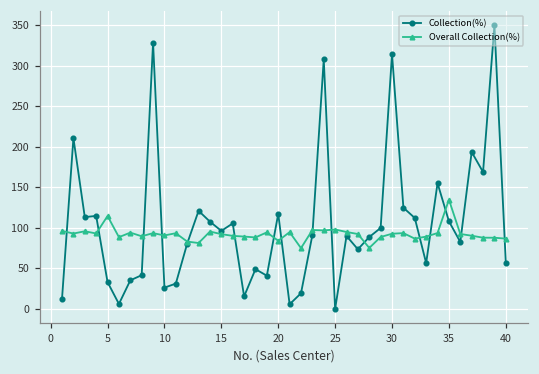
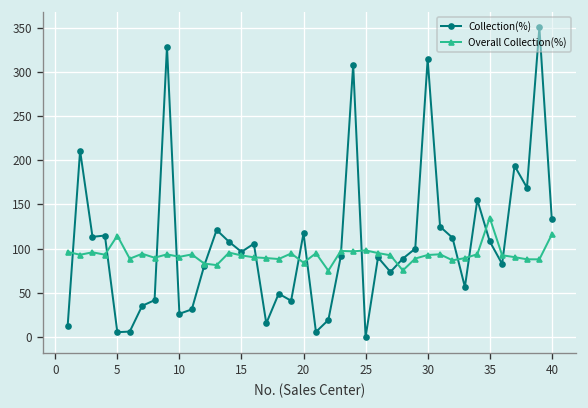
Collection(%), 5: 30 -> 10
Collection(%), 40: 60 -> 130
Overall Collection(%), 40: 90 -> 120
